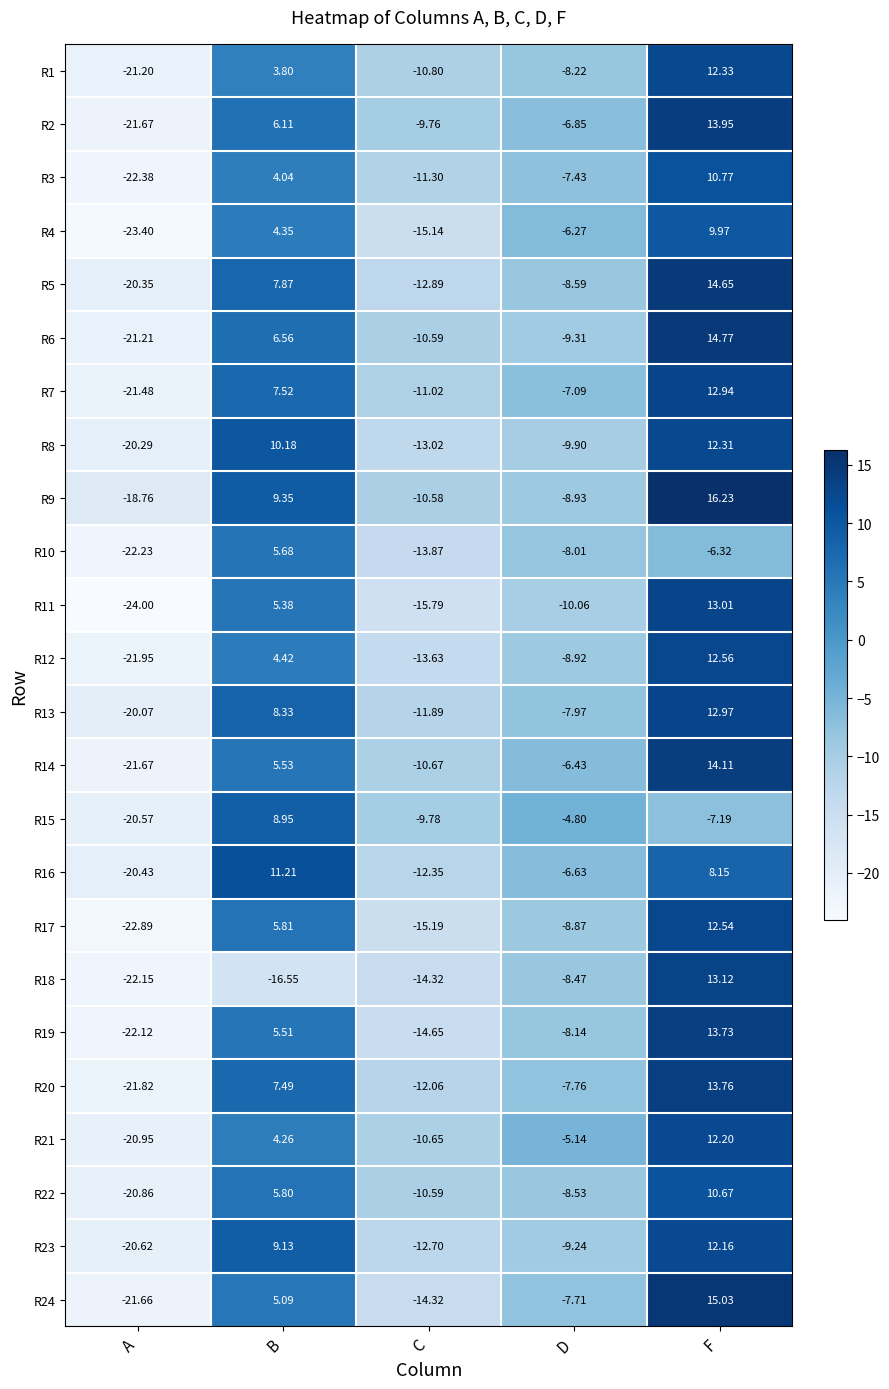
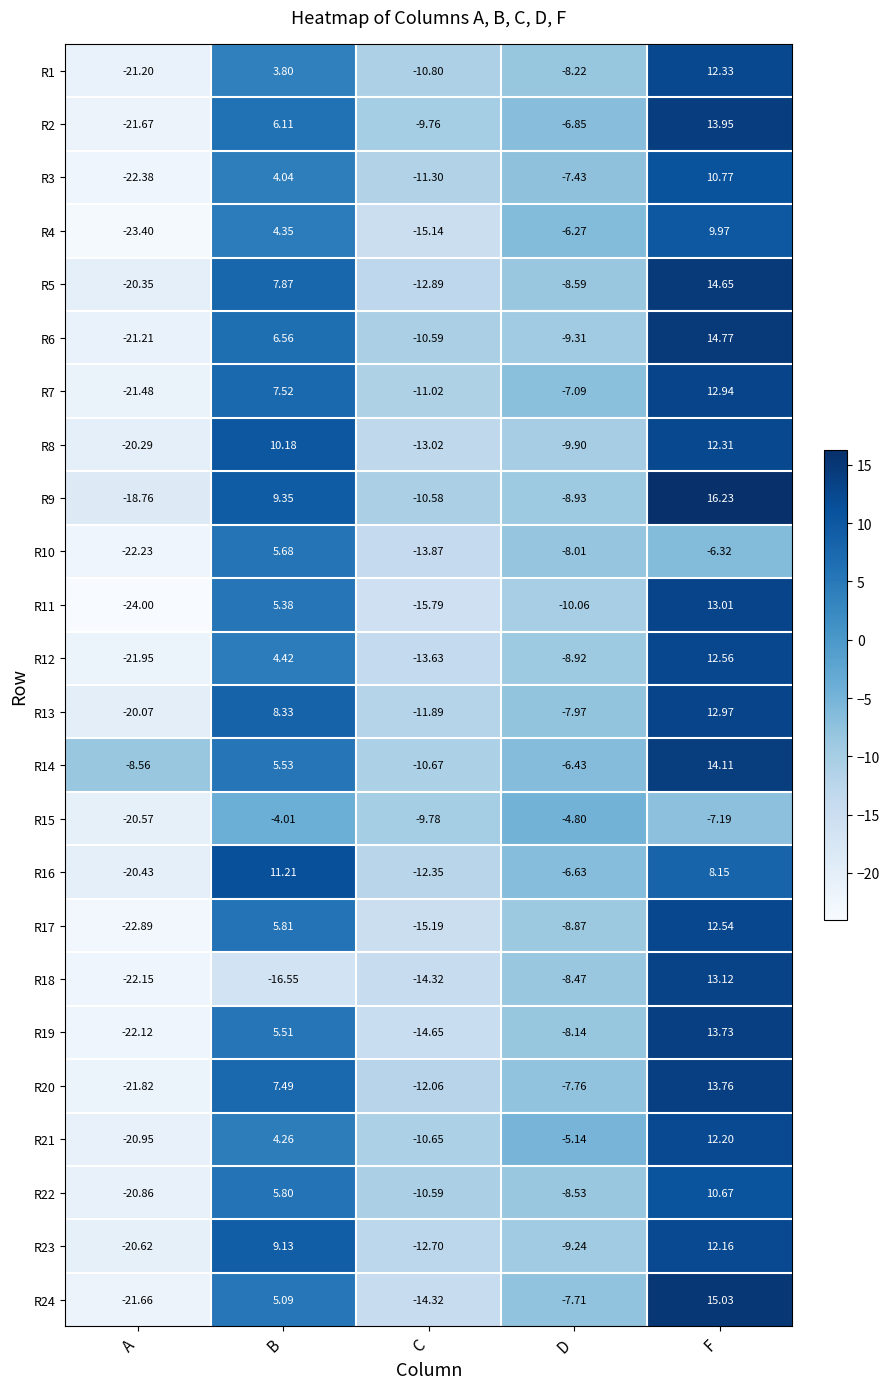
R14, A: -21.67 -> -8.56
R15, B: 8.95 -> -4.01
